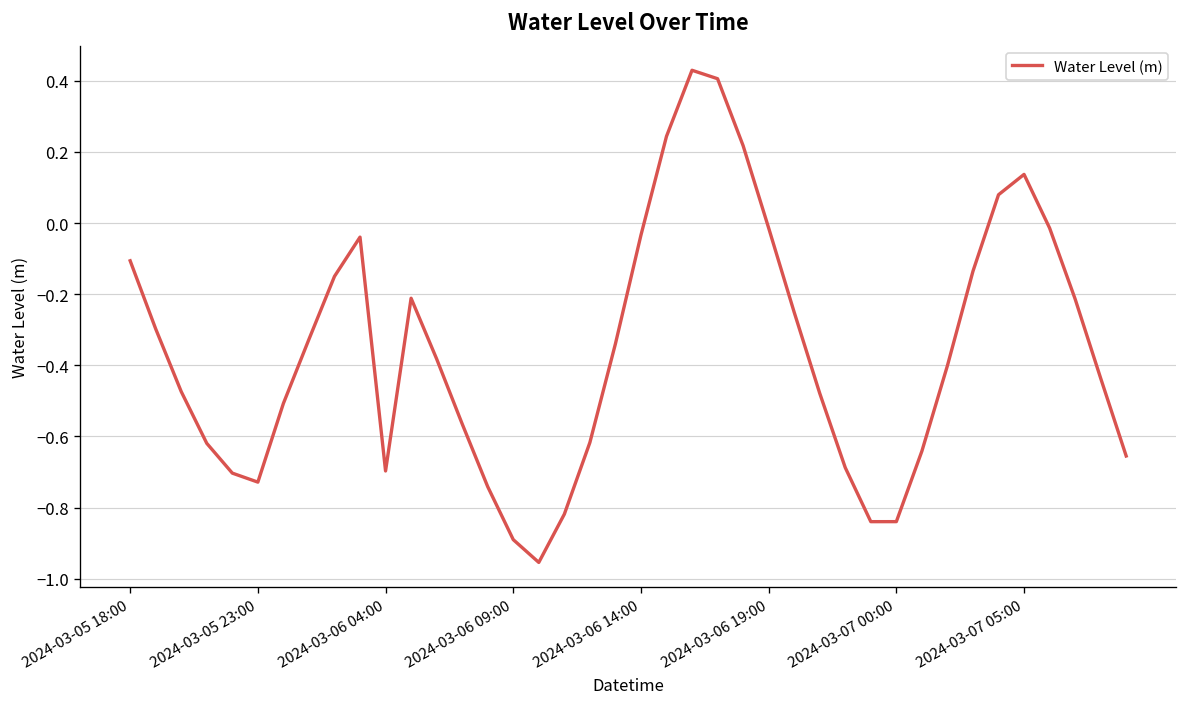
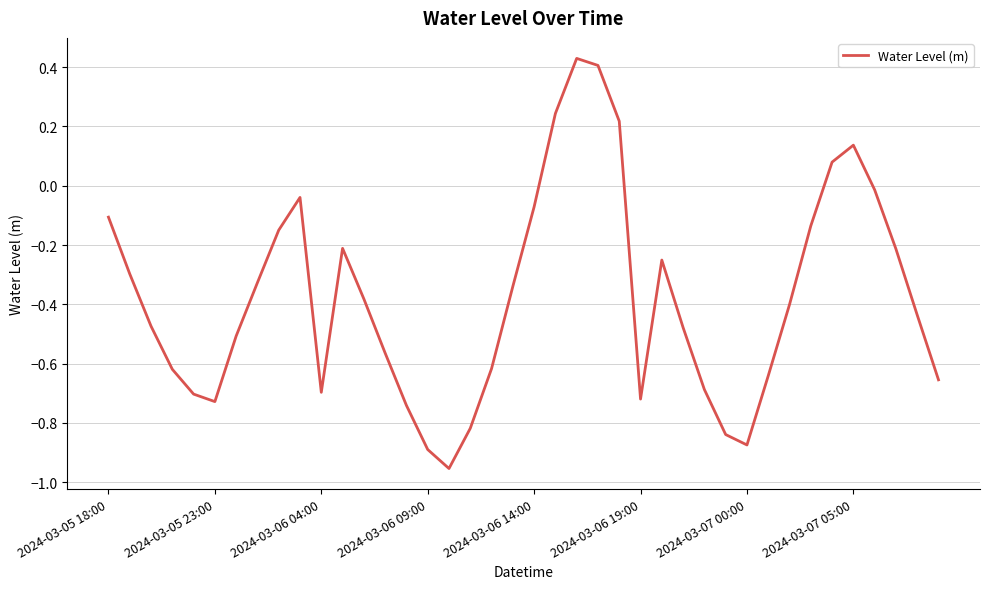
2024-03-06 14:00: -0.03 -> -0.07
2024-03-06 19:00: -0.01 -> -0.72
2024-03-07 00:00: -0.84 -> -0.87
